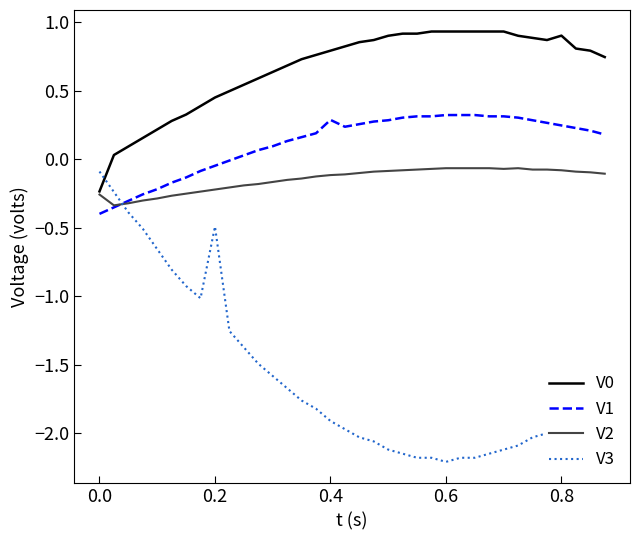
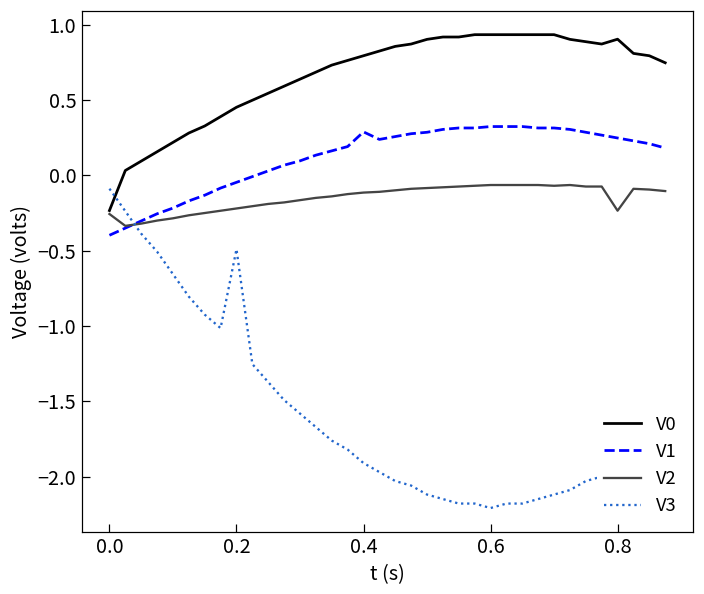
V2, 0.8: -0.08 -> -0.24
